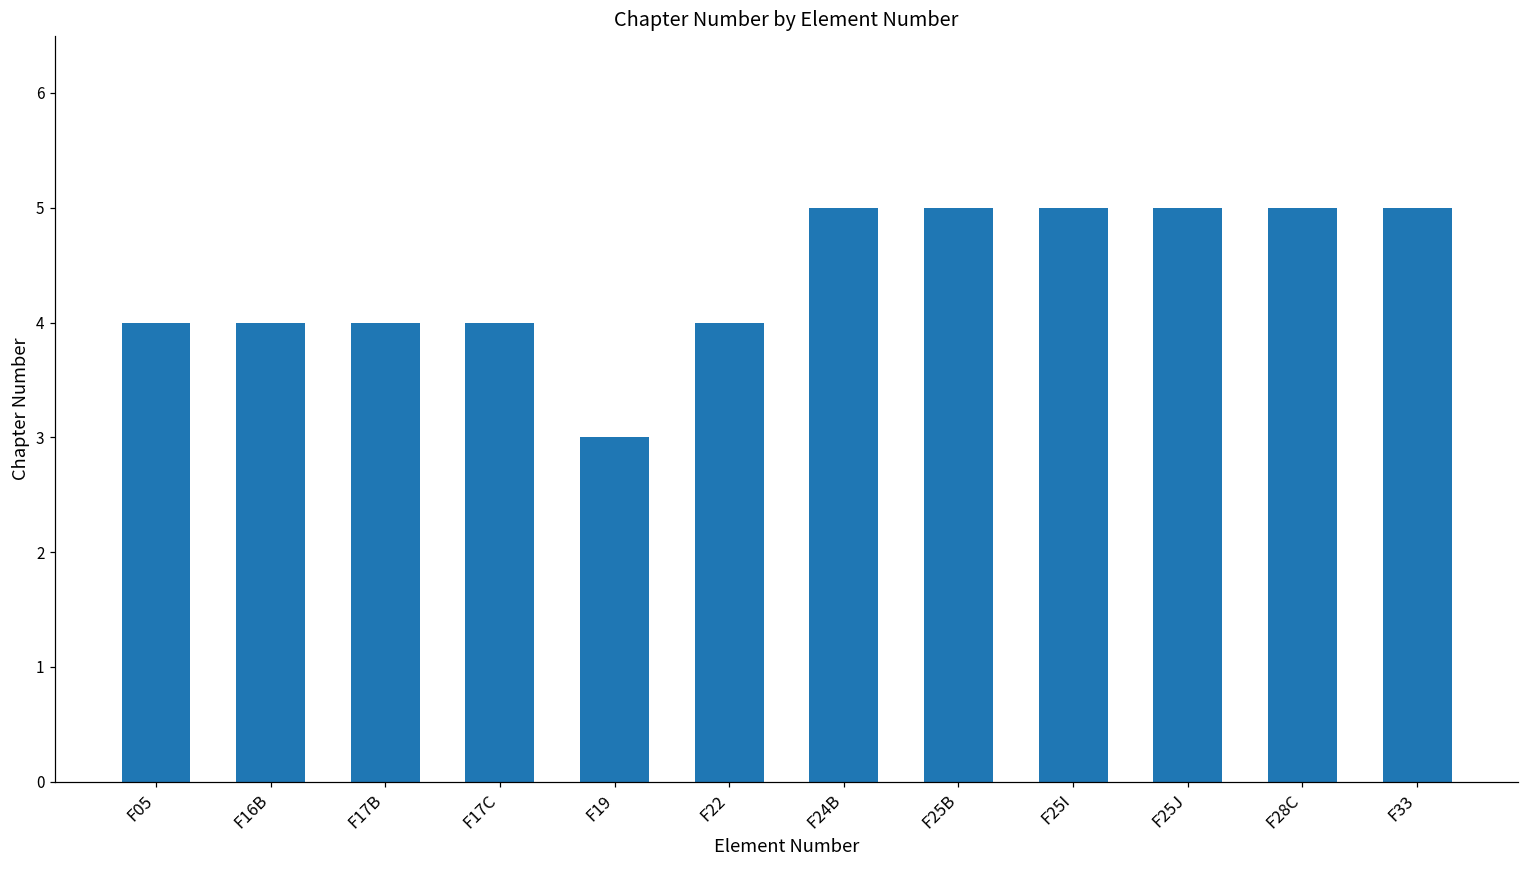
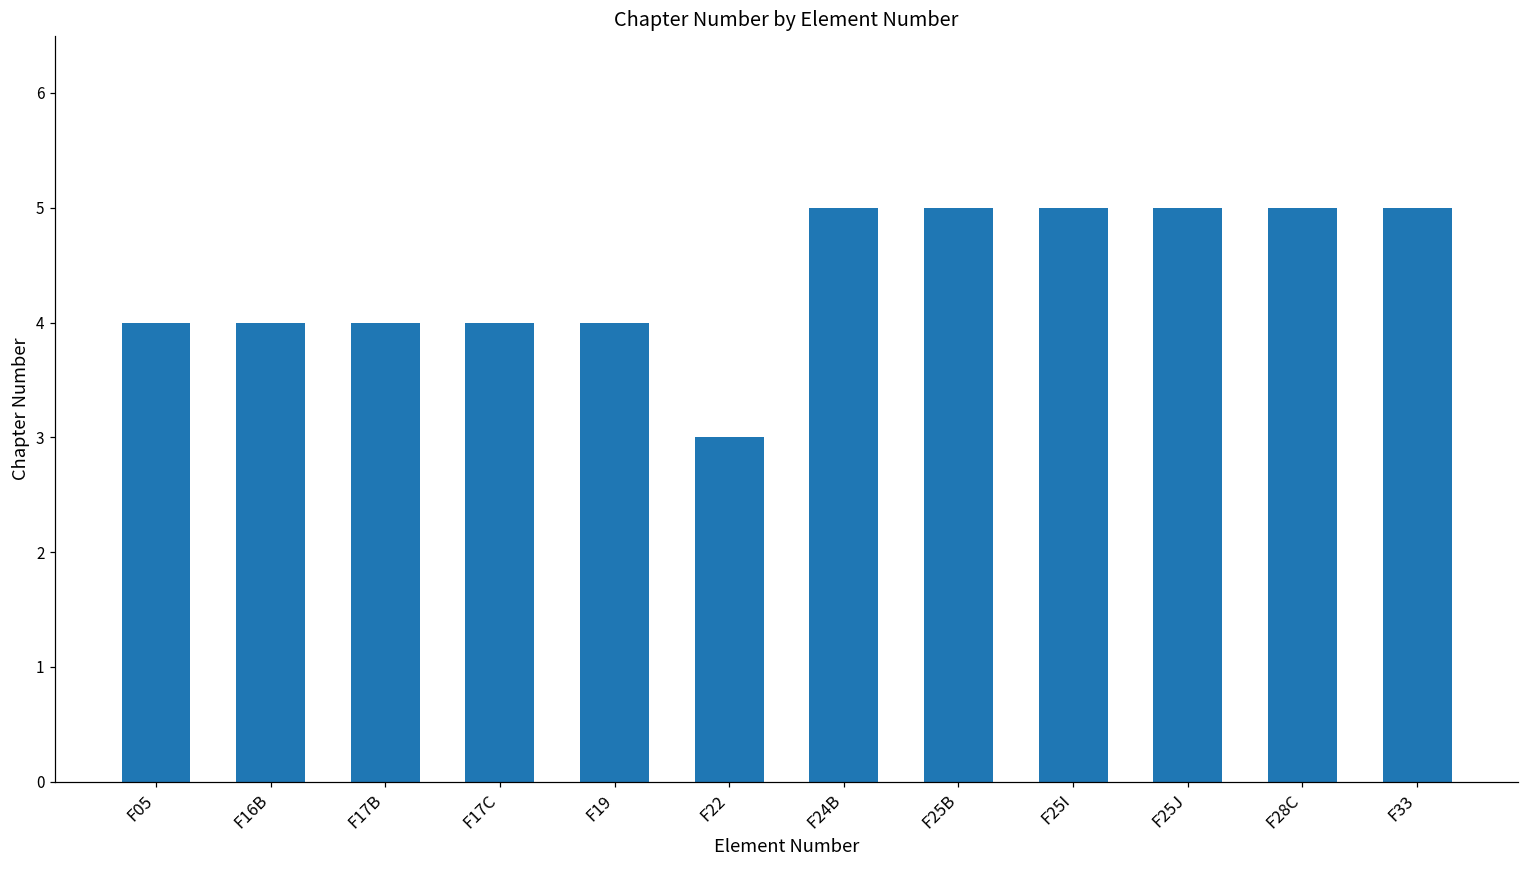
F19: 3 -> 4
F22: 4 -> 3
